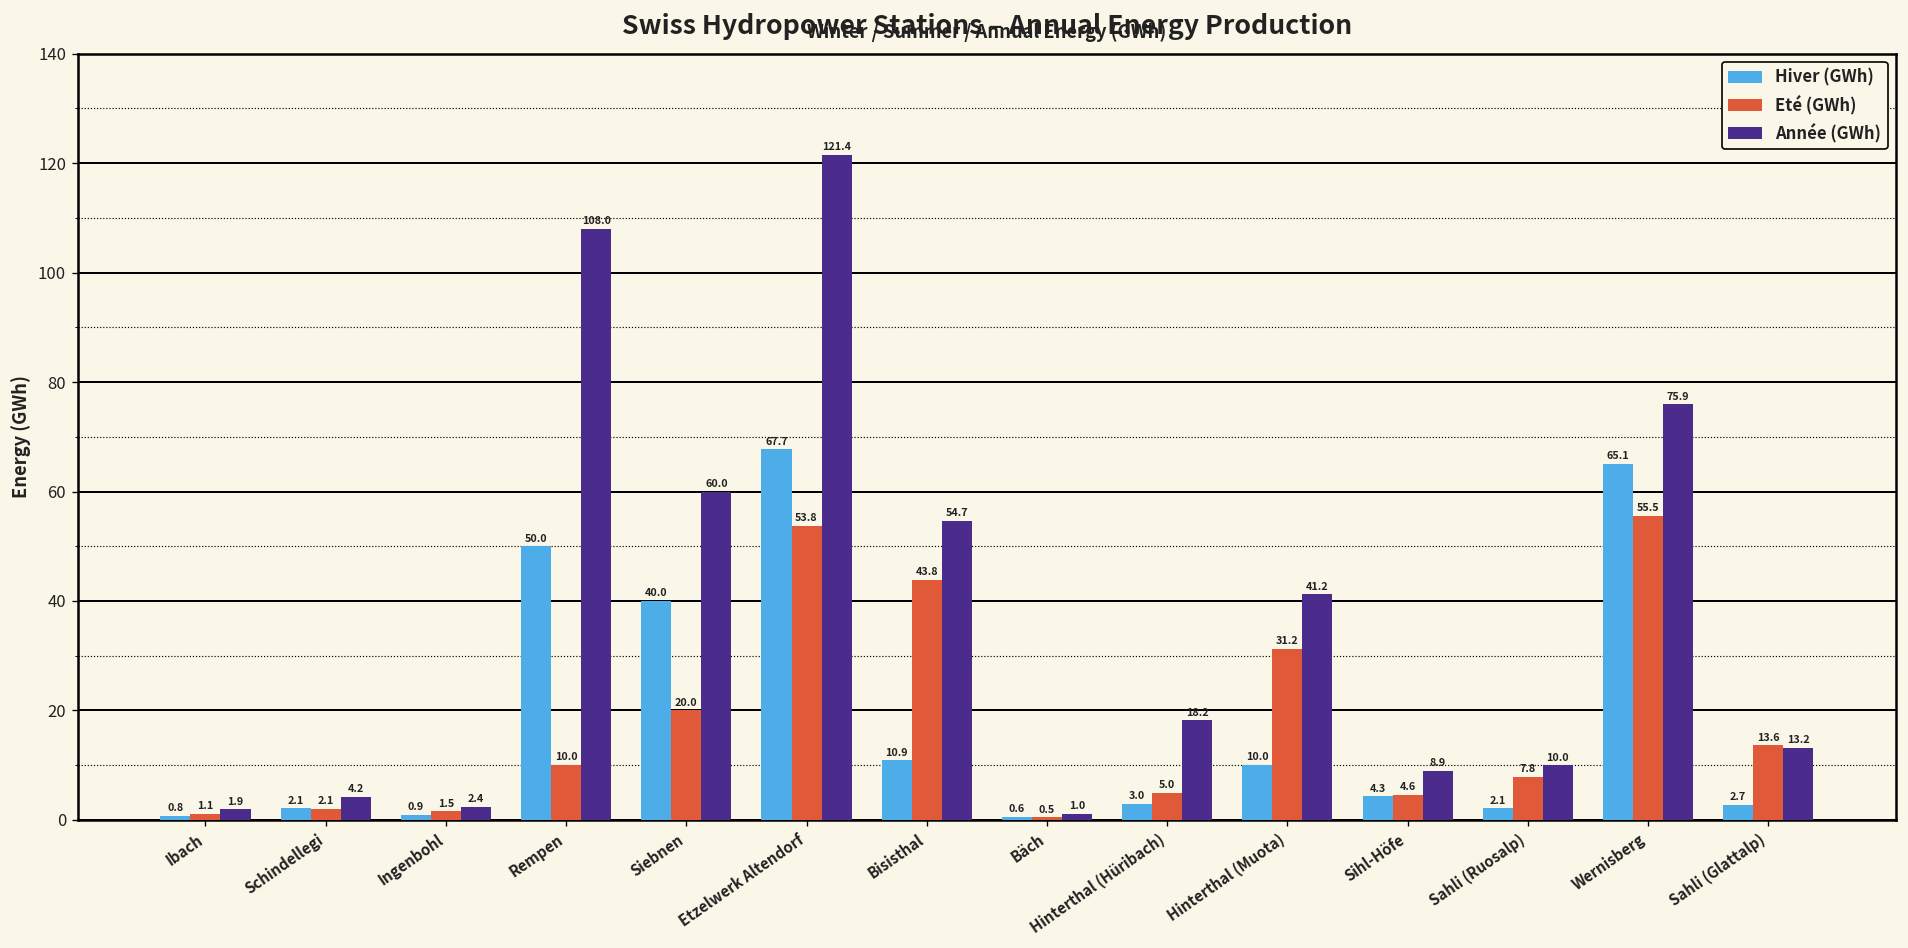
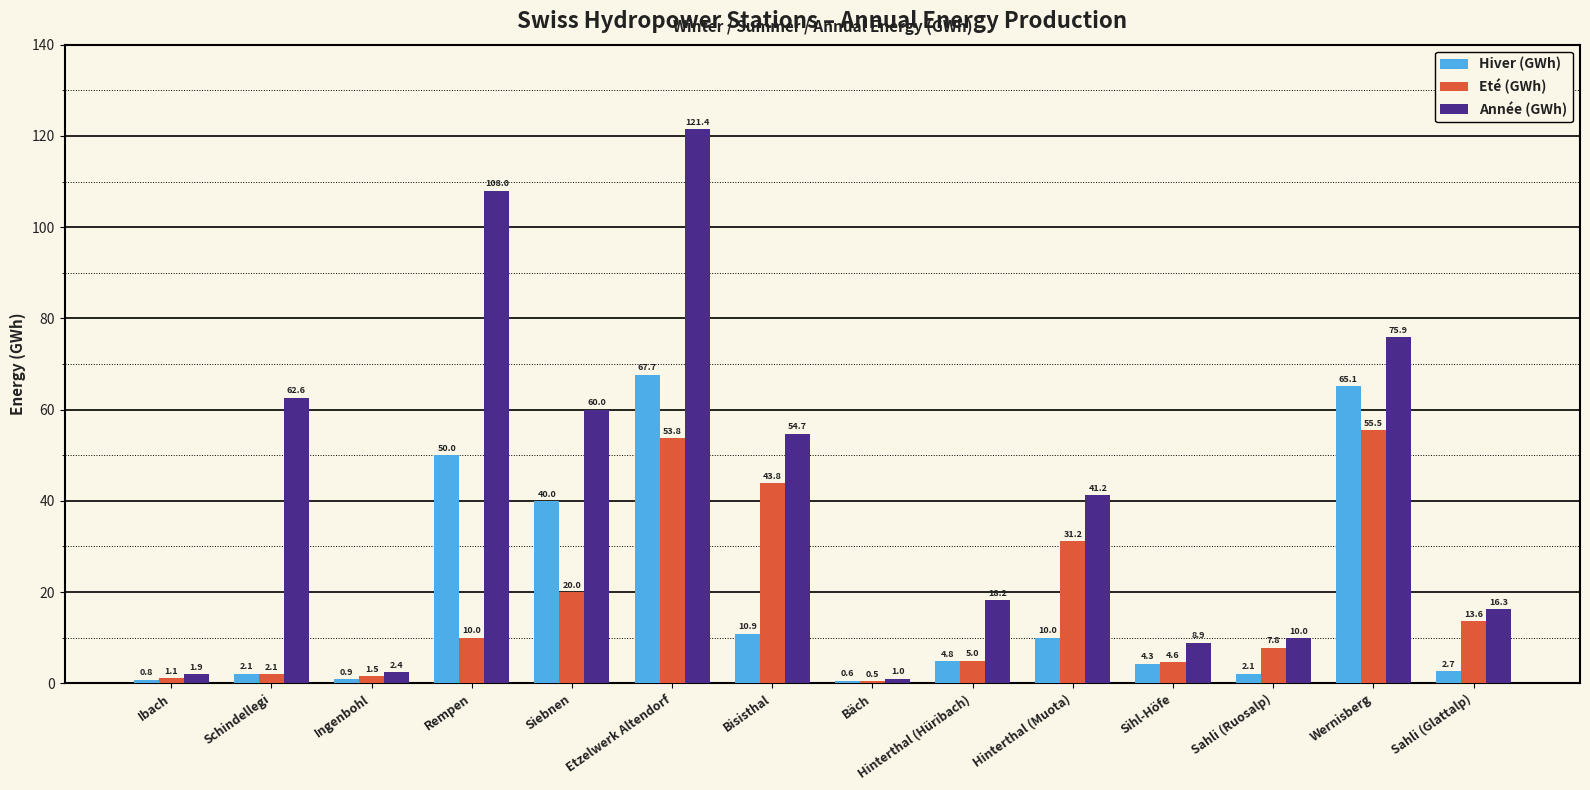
Année (GWh), Schindellegi: 4.2 -> 62.6
Hiver (GWh), Hinterthal (Hüribach): 3.0 -> 4.8
Année (GWh), Sahli (Glattalp): 13.2 -> 16.3
